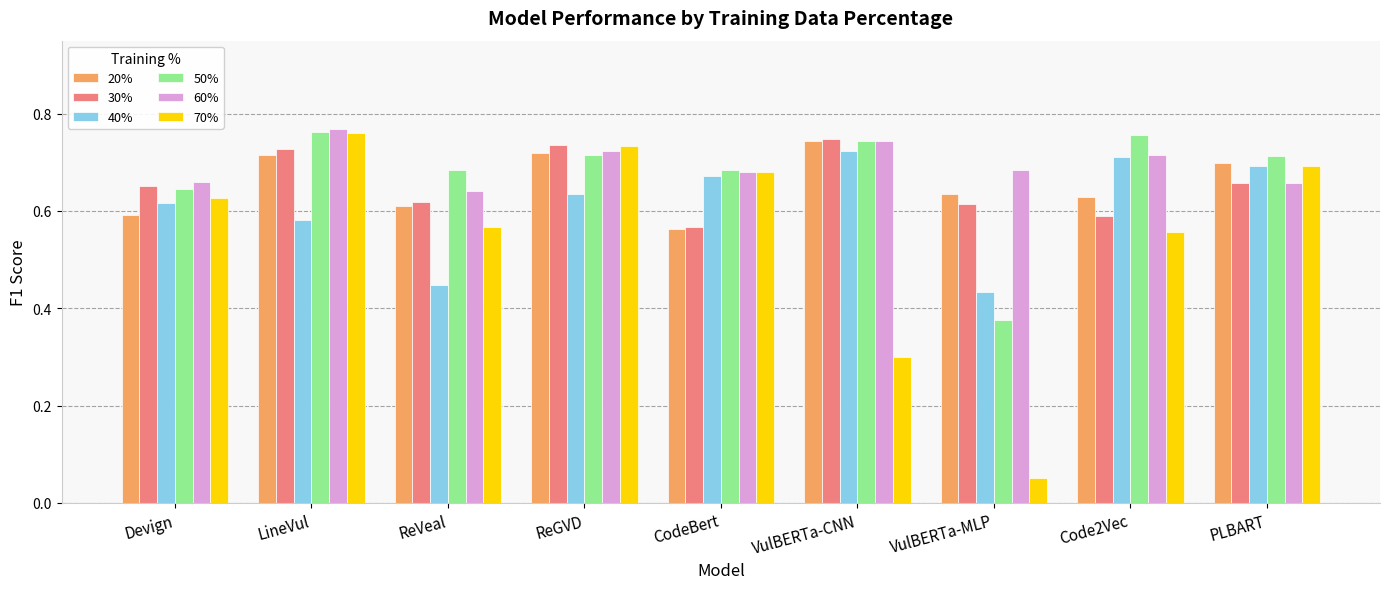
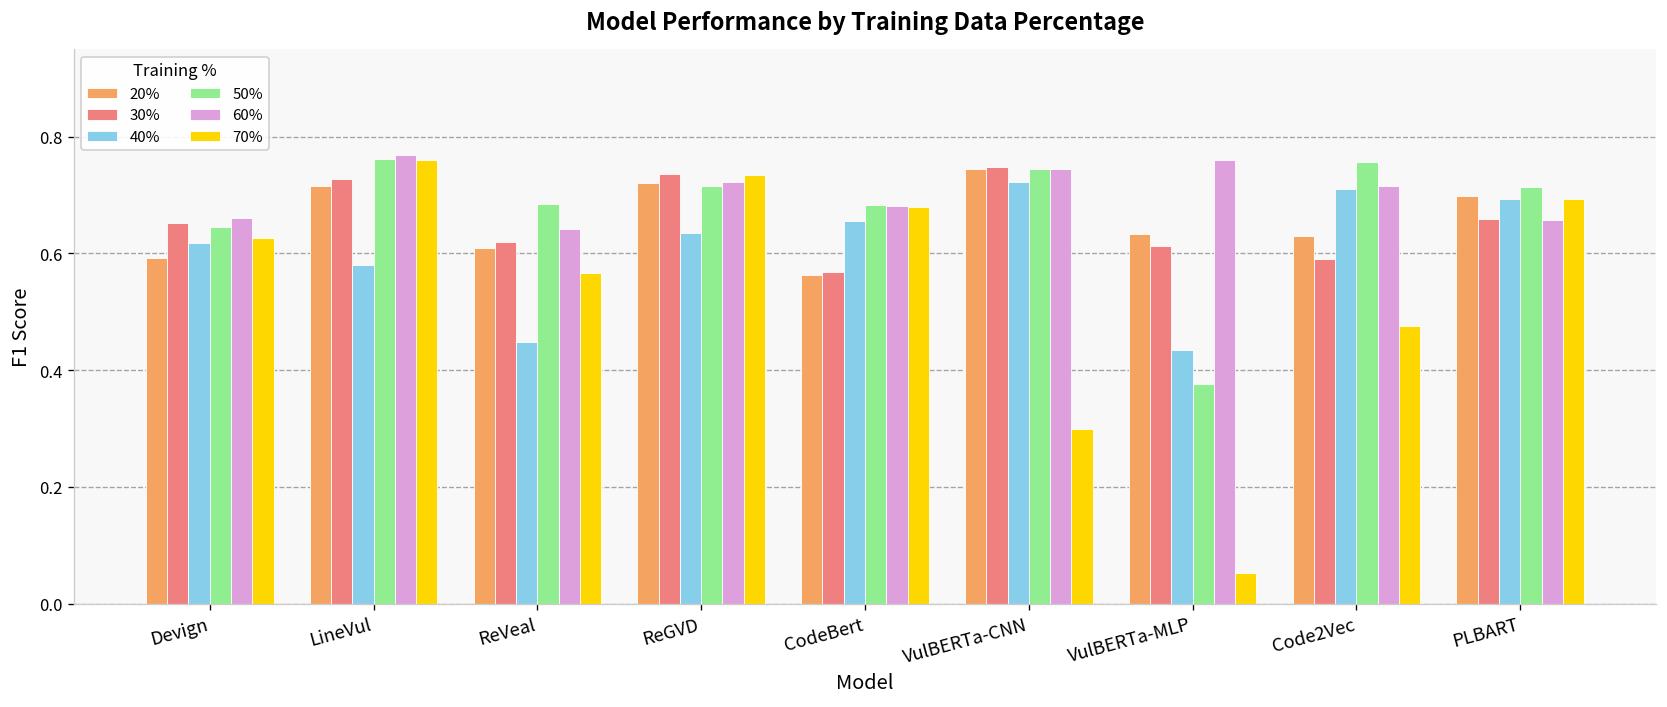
40%, CodeBert: 0.67 -> 0.66
60%, VulBERTa-MLP: 0.68 -> 0.76
70%, Code2Vec: 0.56 -> 0.48
